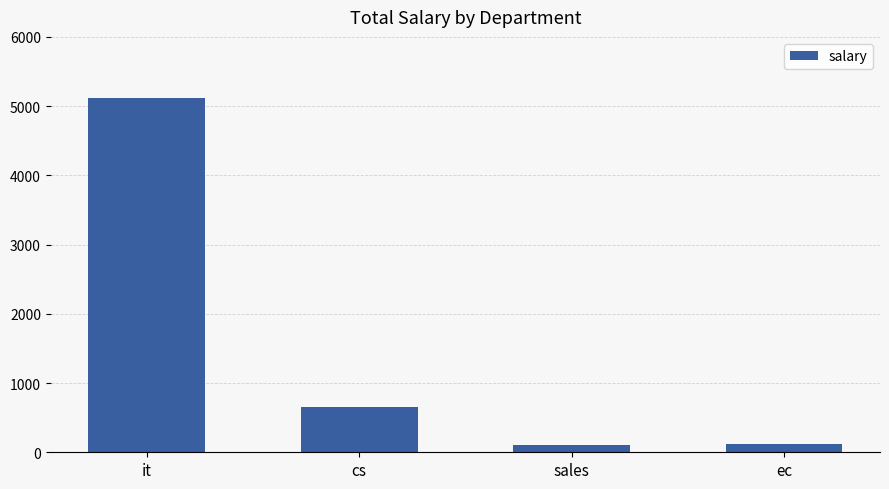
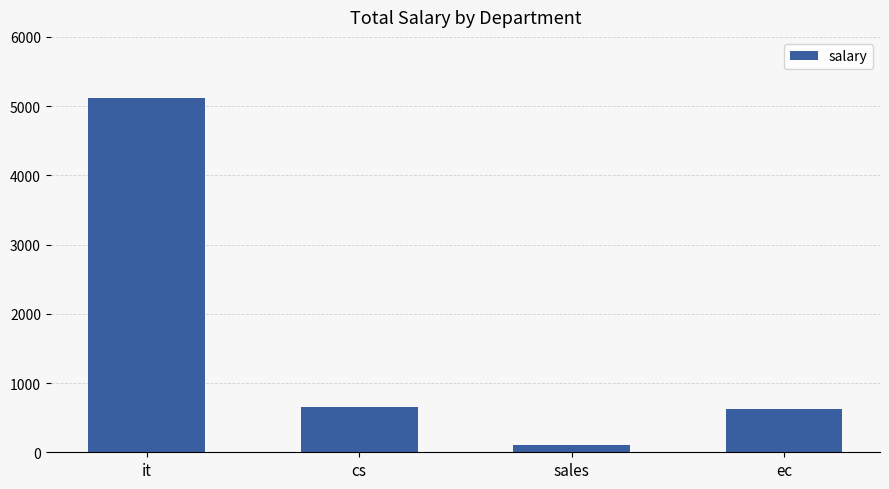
ec: 100 -> 600
